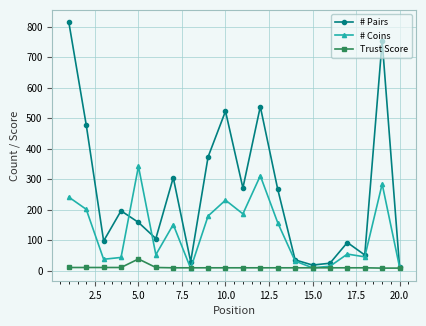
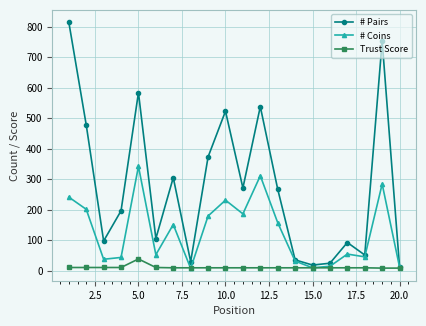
# Pairs, 5.0: 160 -> 580
